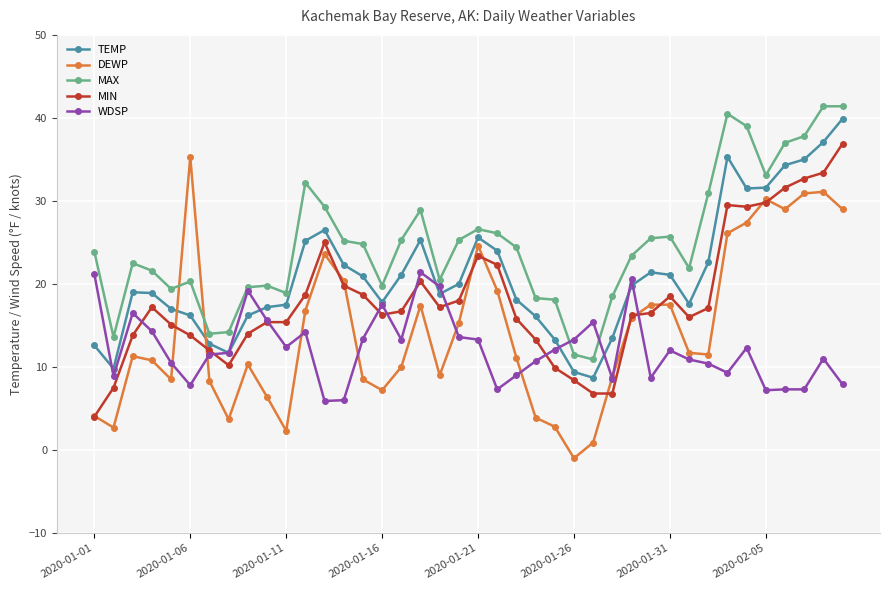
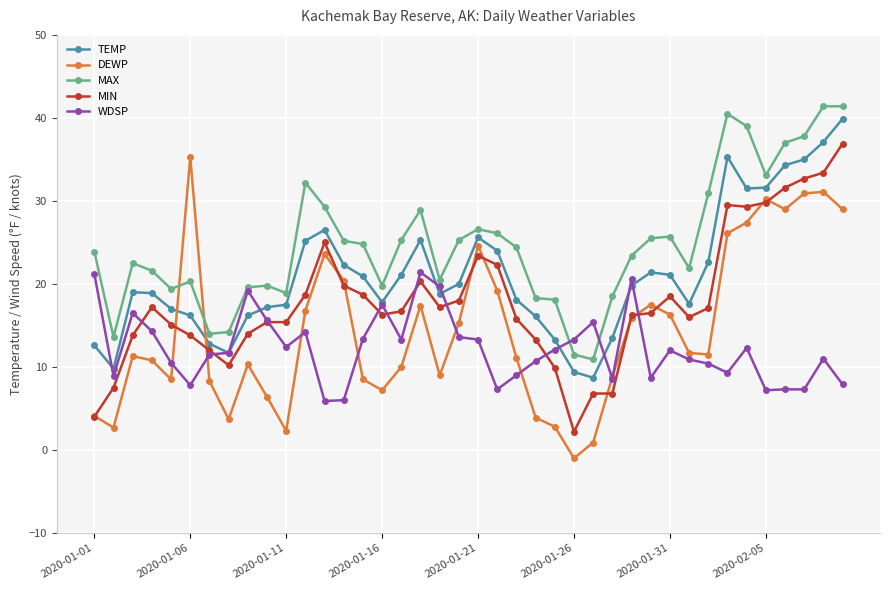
MIN, 2020-01-26: 8 -> 2
DEWP, 2020-01-31: 18 -> 16
